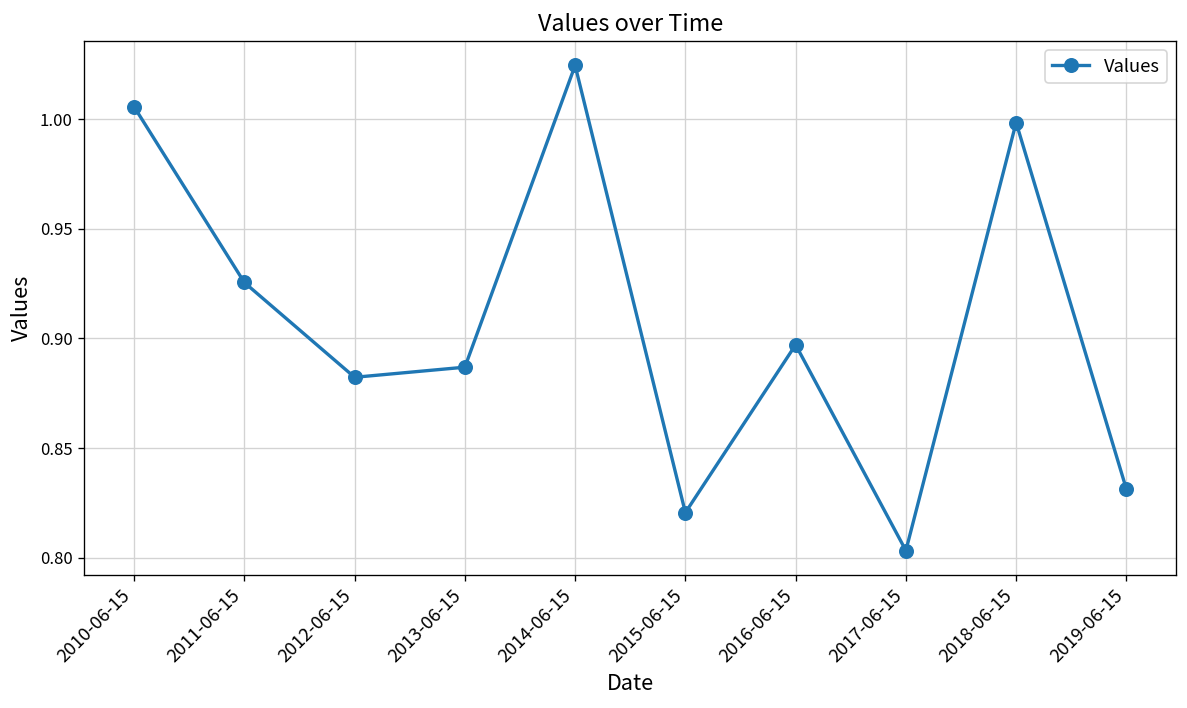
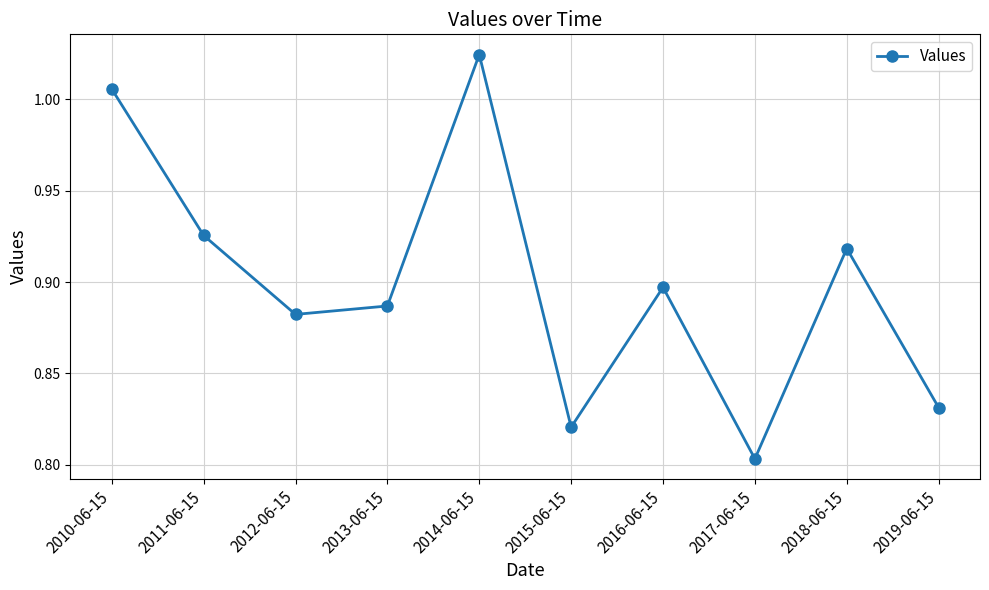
2018-06-15: 0.998 -> 0.918
